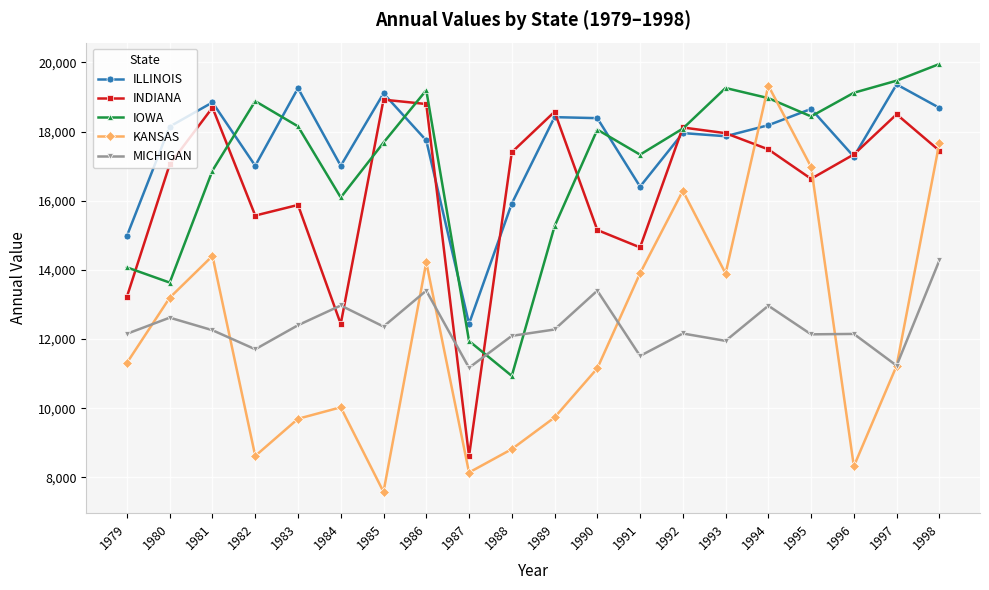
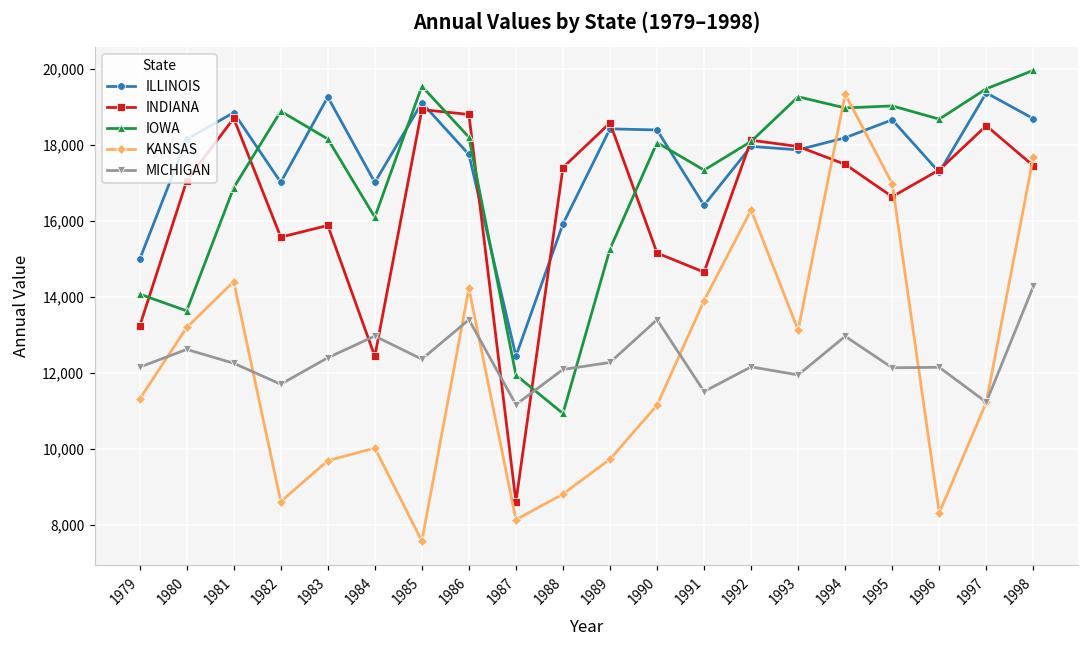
IOWA, 1985: 17,700 -> 19,500
IOWA, 1986: 19,200 -> 18,200
KANSAS, 1993: 13,900 -> 13,100
IOWA, 1995: 18,400 -> 19,000
IOWA, 1996: 19,100 -> 18,700
